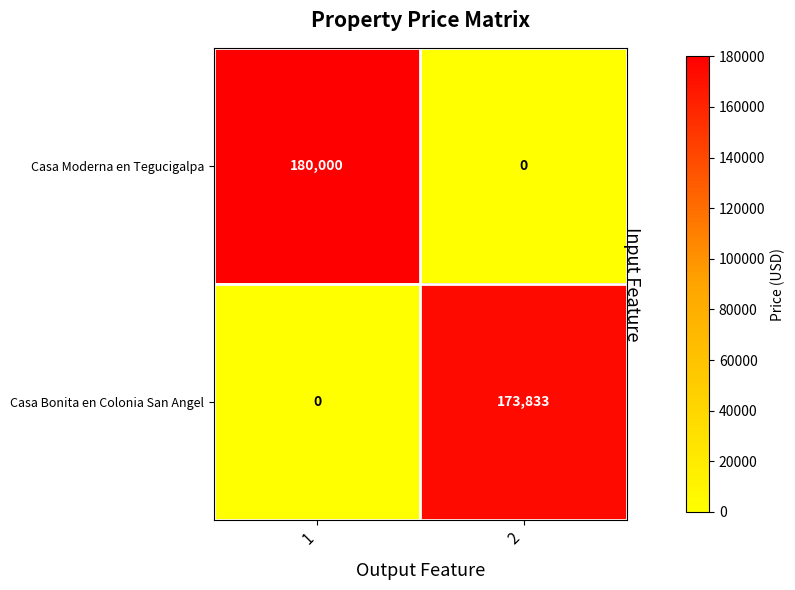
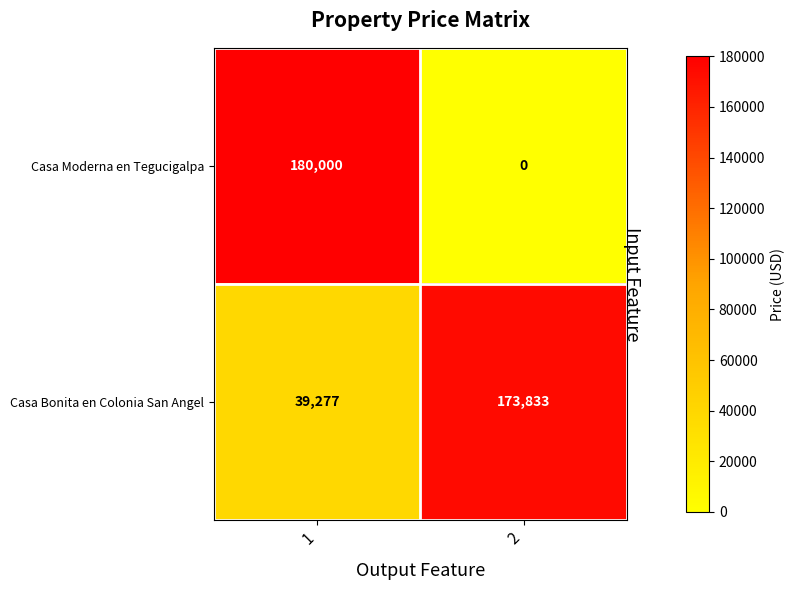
Casa Bonita en Colonia San Angel, 1: 0 -> 39,277
